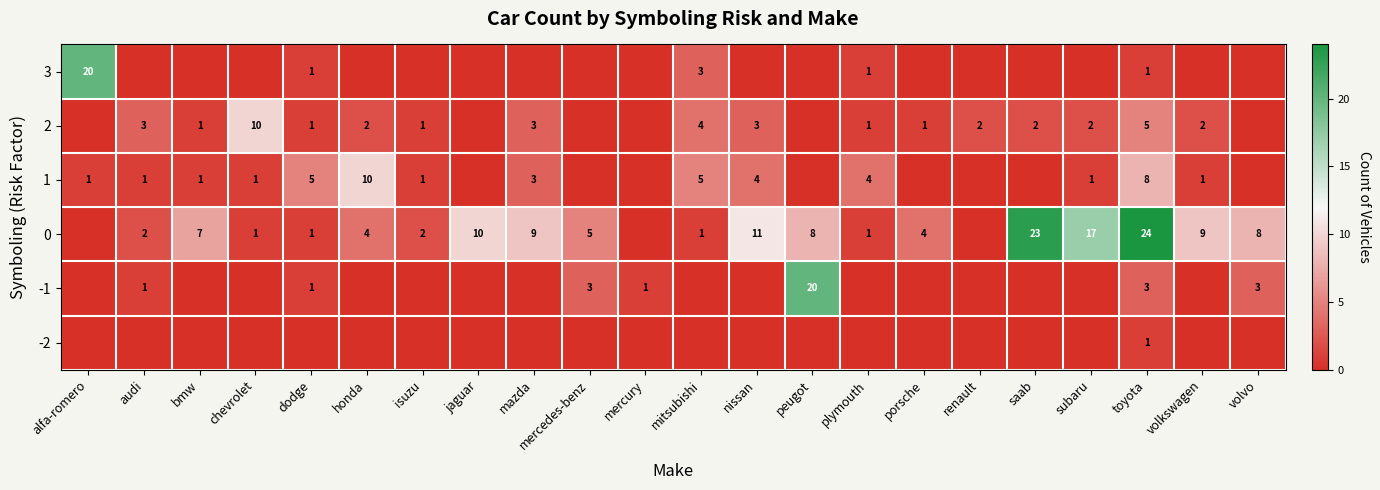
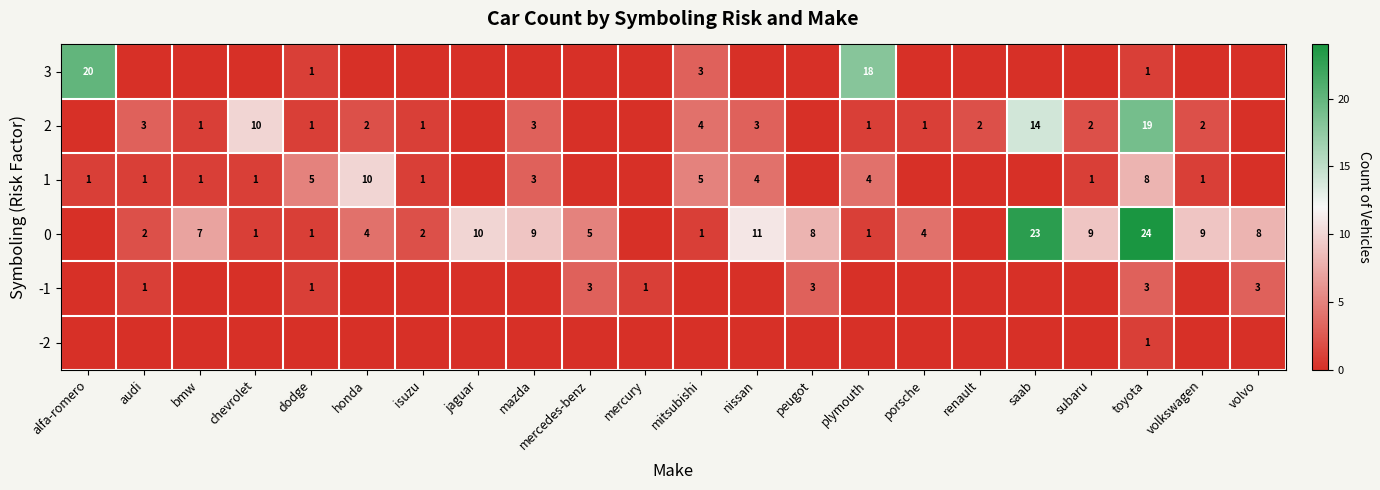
3, plymouth: 1 -> 18
2, saab: 2 -> 14
2, toyota: 5 -> 19
0, subaru: 17 -> 9
-1, peugot: 20 -> 3
